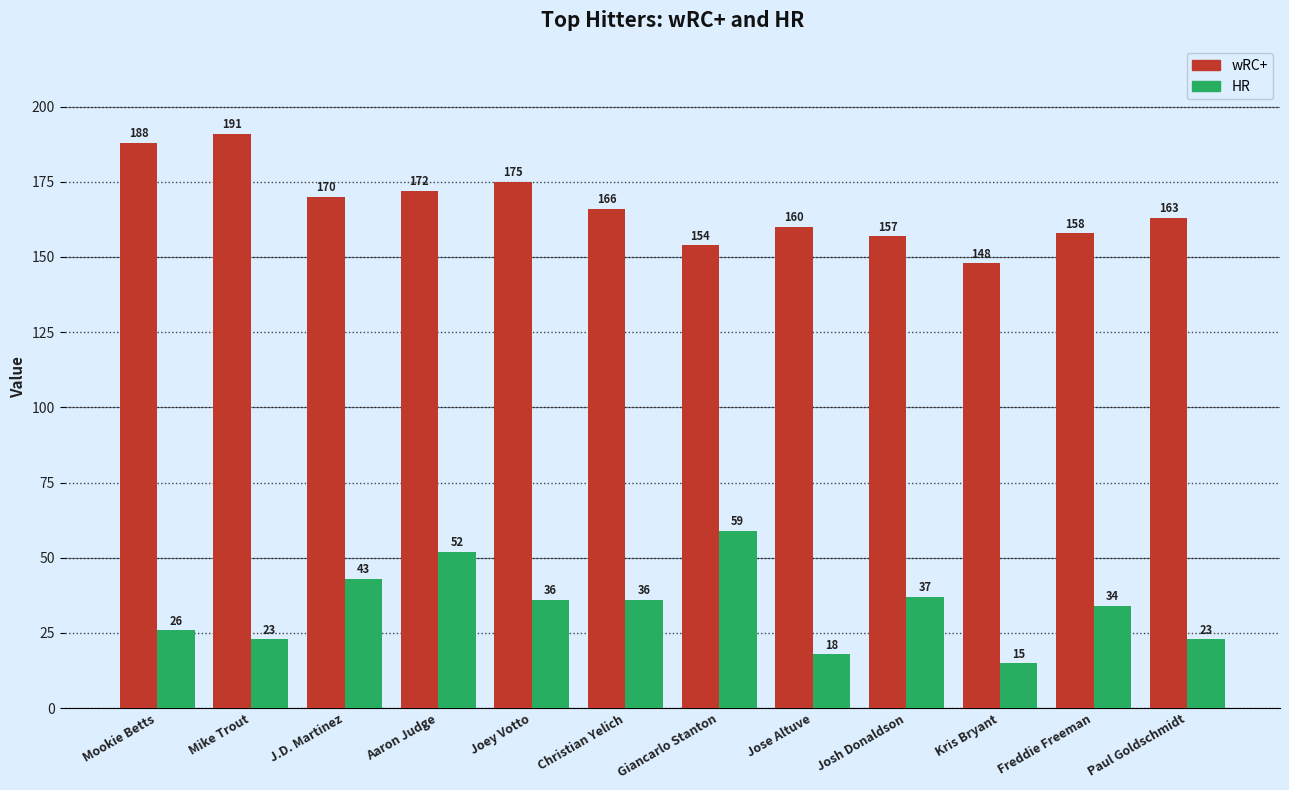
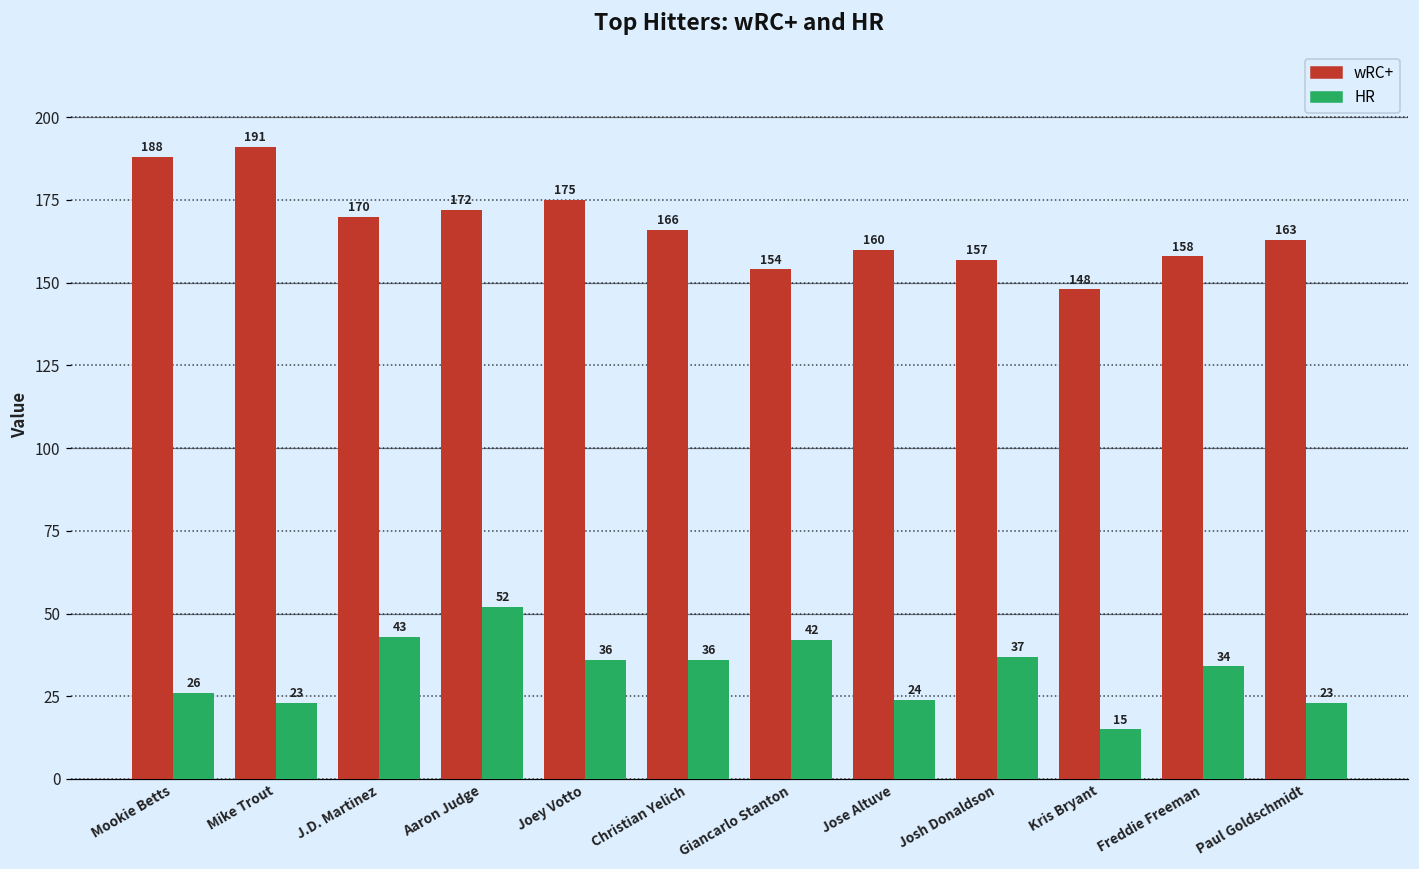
HR, Giancarlo Stanton: 59 -> 42
HR, Jose Altuve: 18 -> 24
